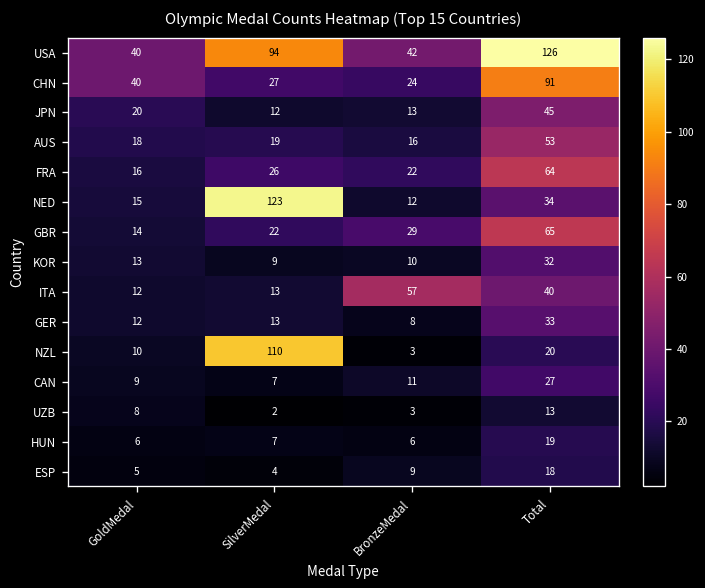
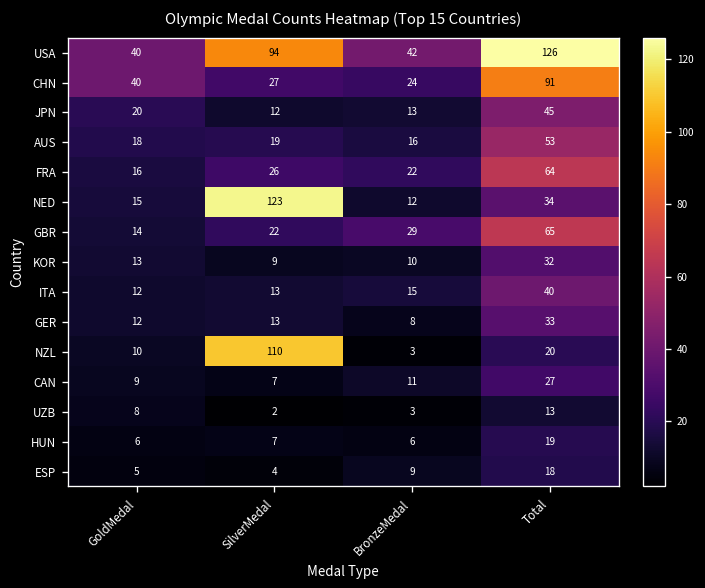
ITA, BronzeMedal: 57 -> 15
